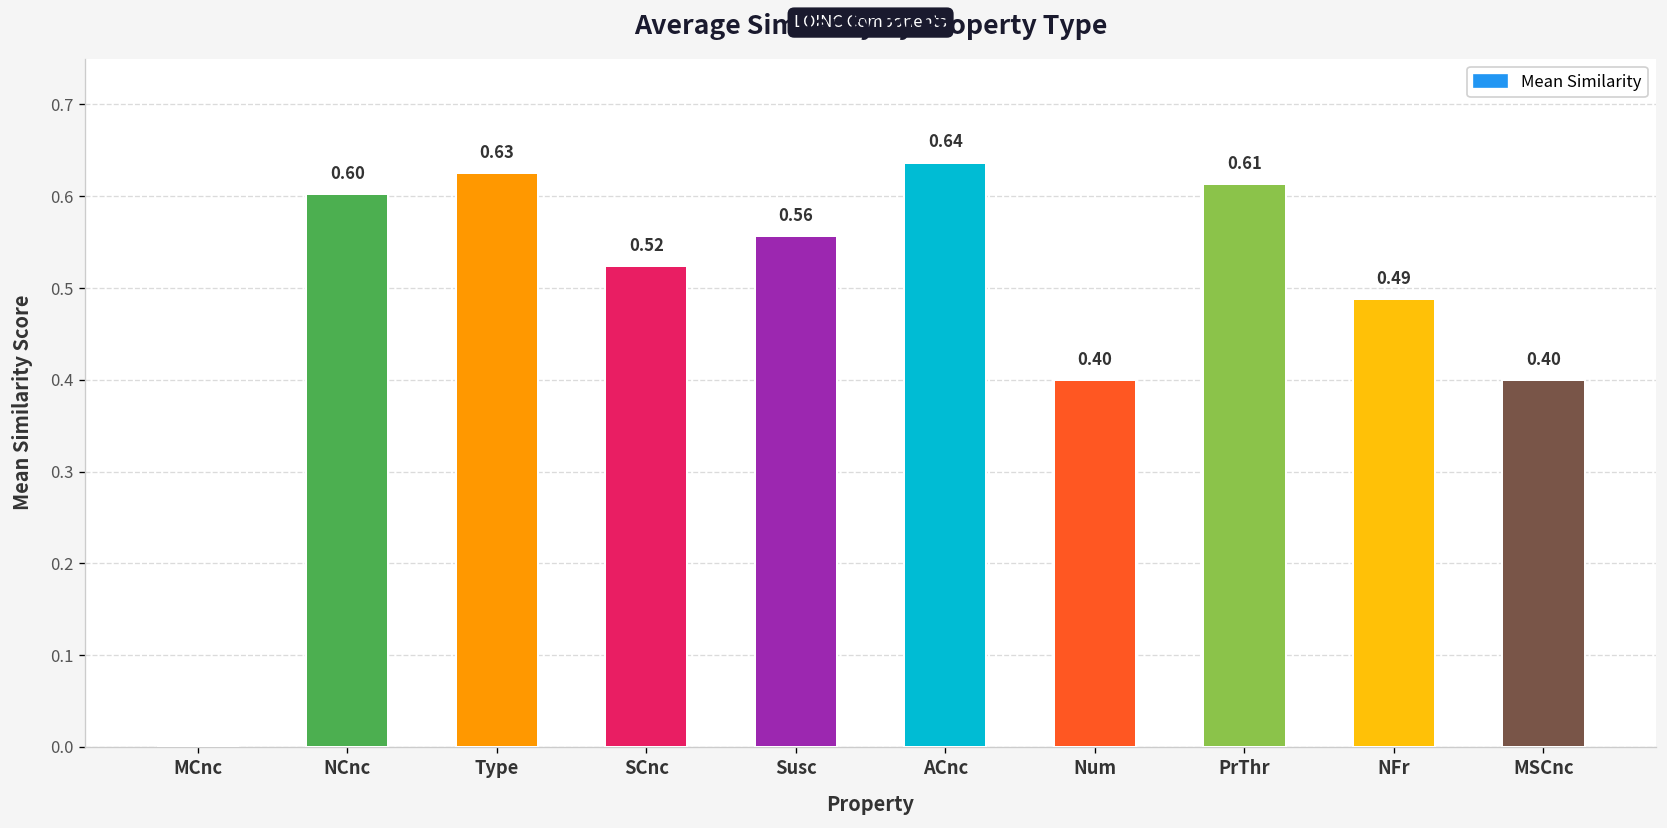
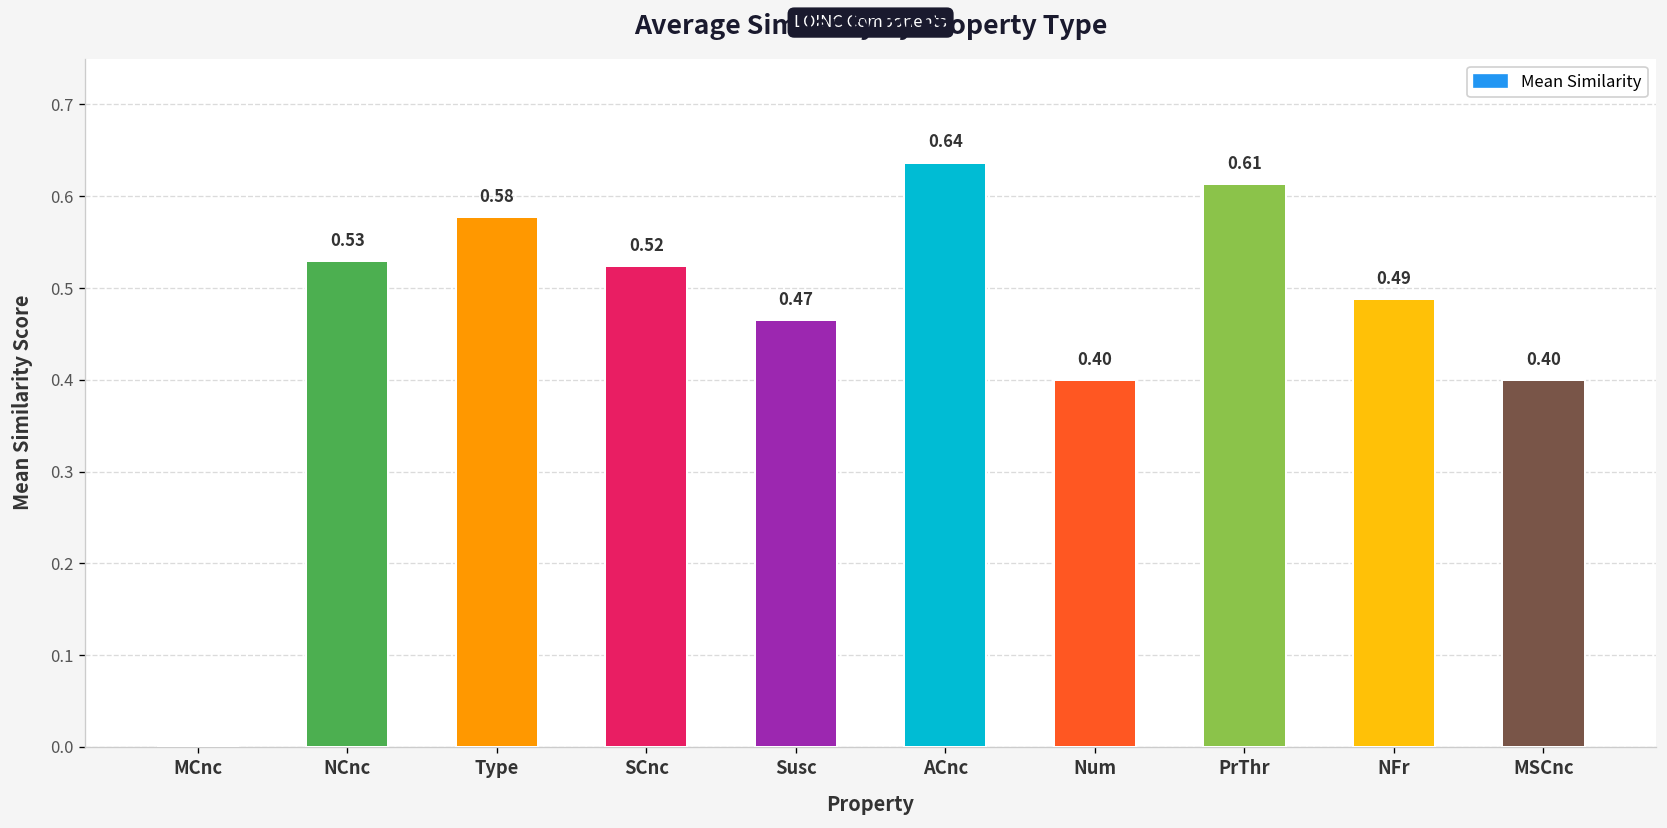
NCnc: 0.60 -> 0.53
Type: 0.63 -> 0.58
Susc: 0.56 -> 0.47
